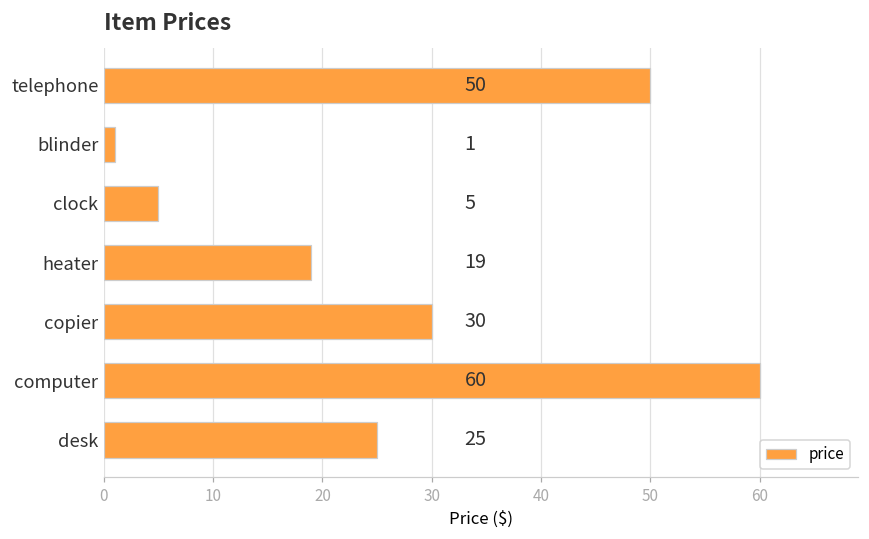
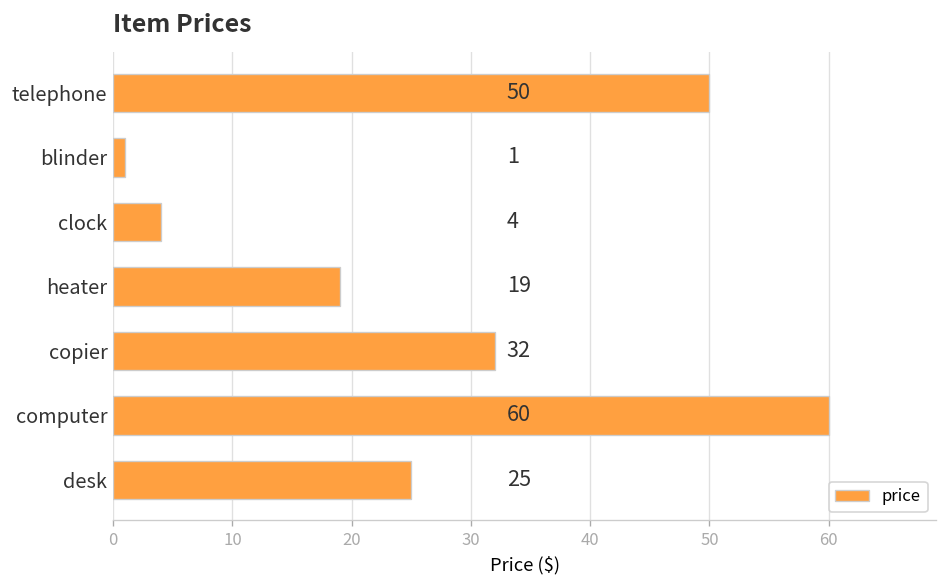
clock: 5 -> 4
copier: 30 -> 32
